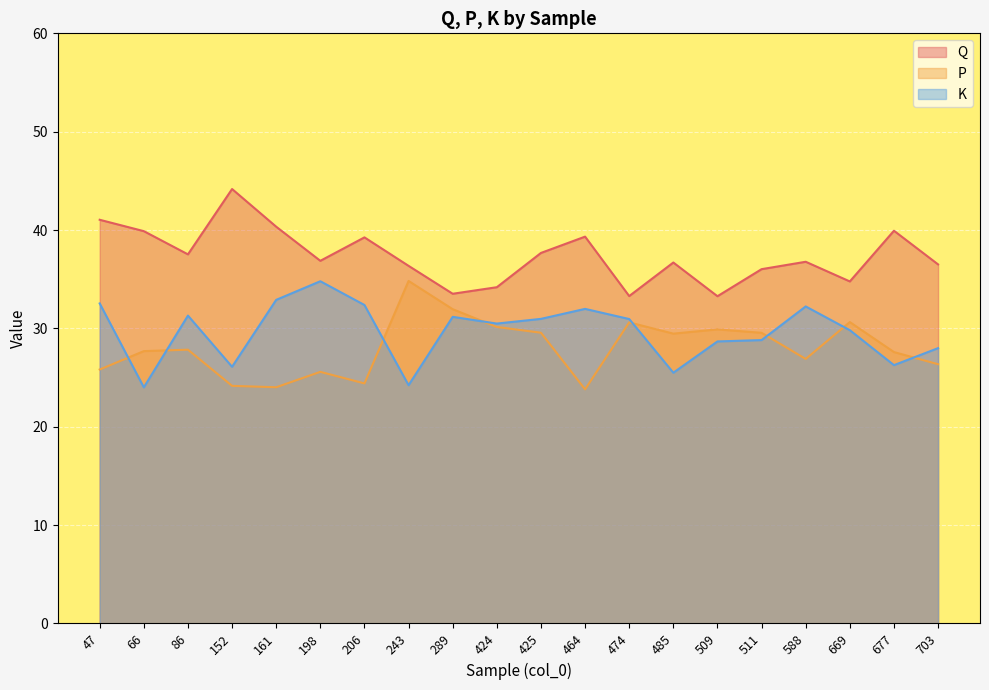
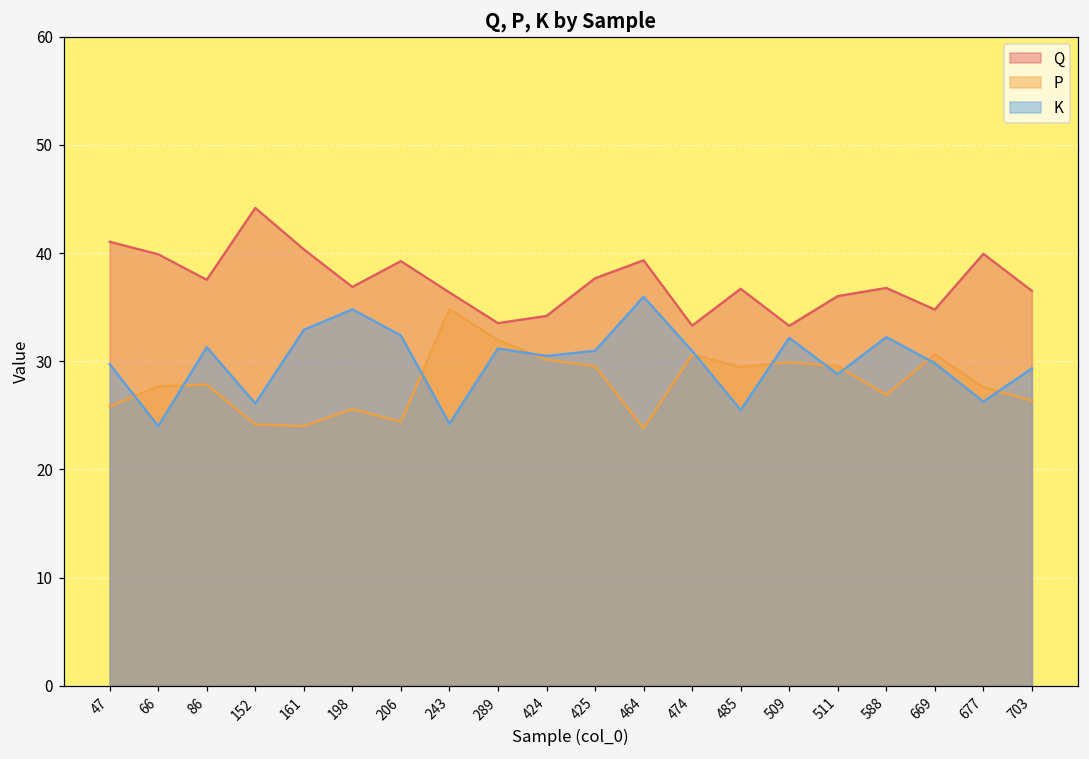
K, 47: 33 -> 30
K, 464: 32 -> 36
K, 509: 29 -> 32
K, 703: 28 -> 29
